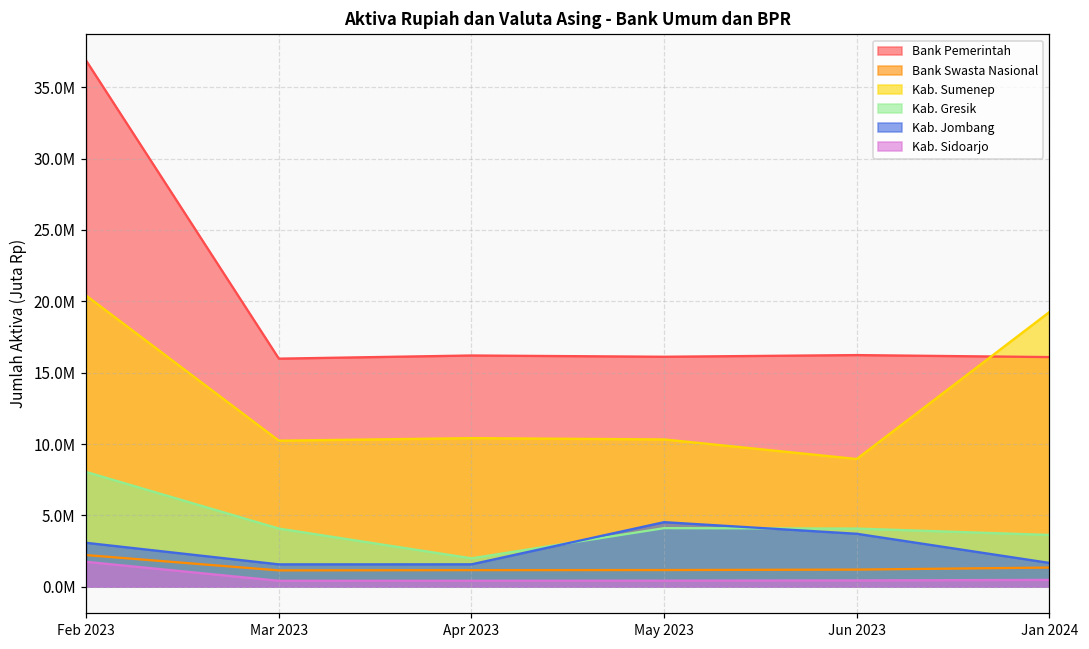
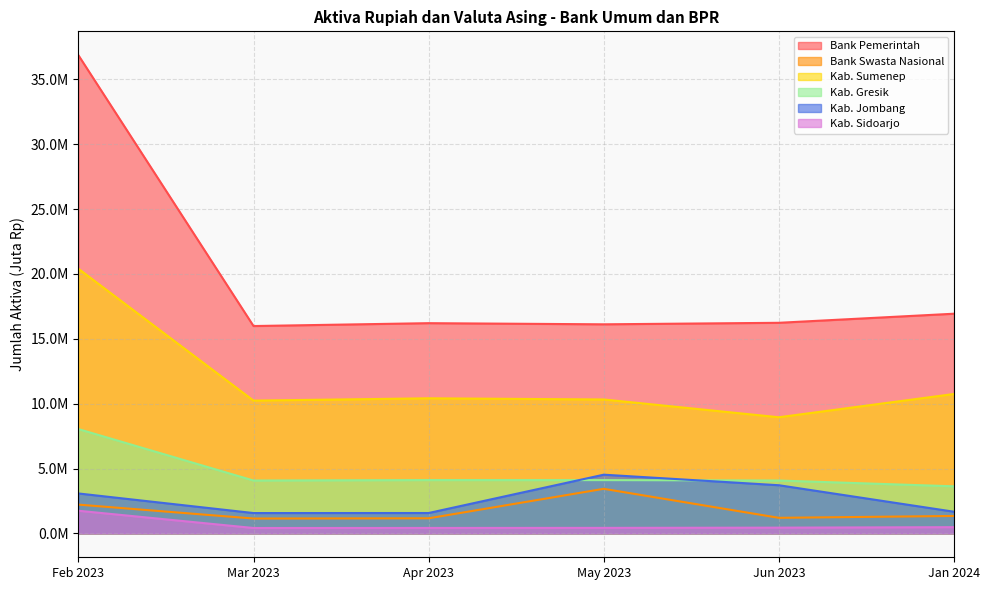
Kab. Gresik, Apr 2023: 2000000 -> 4100000
Bank Swasta Nasional, May 2023: 1200000 -> 3400000
Bank Pemerintah, Jan 2024: 16100000 -> 16900000
Kab. Sumenep, Jan 2024: 19200000 -> 10700000
